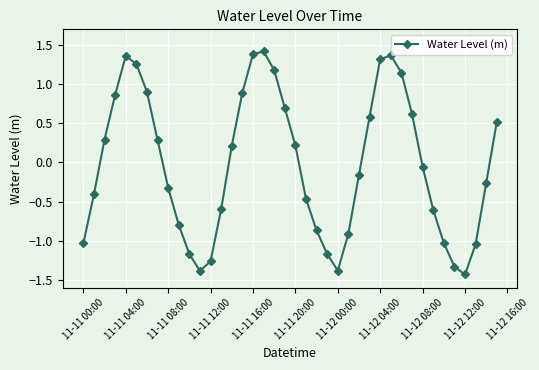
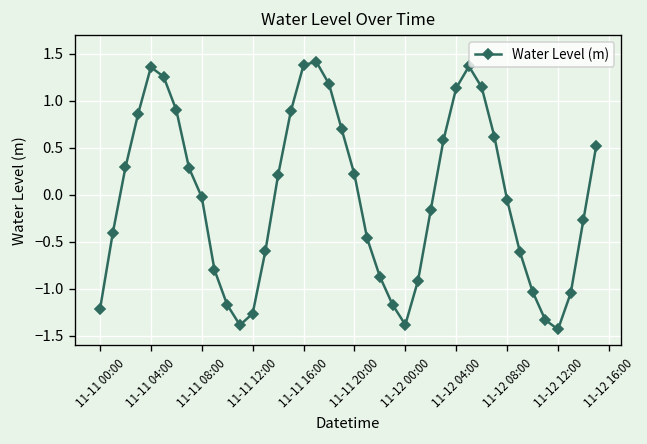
11-11 00:00: -1.0 -> -1.2
11-11 08:00: -0.3 -> 0.0
11-12 04:00: 1.3 -> 1.1
